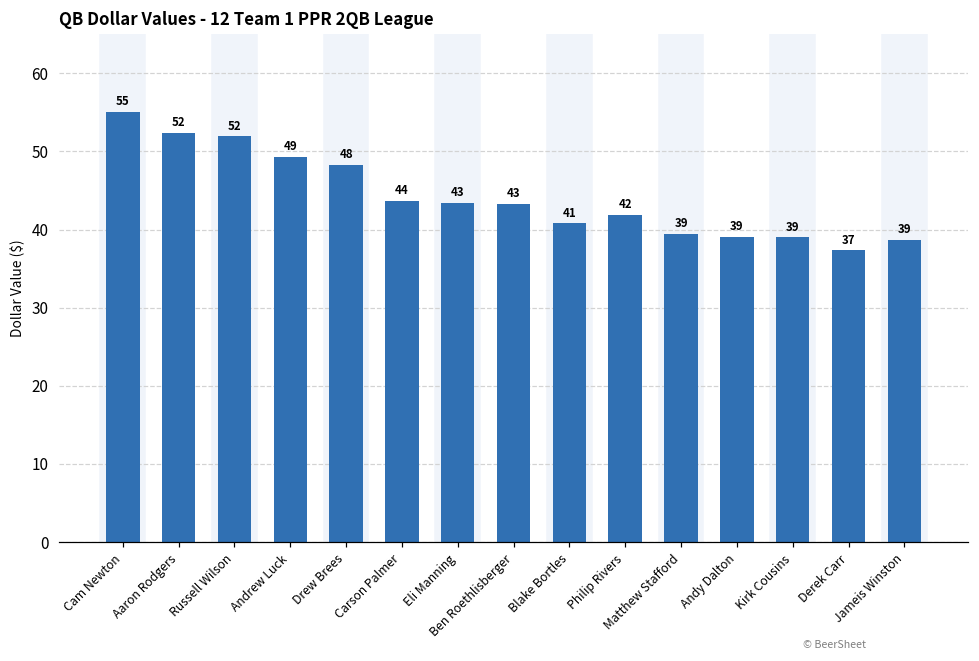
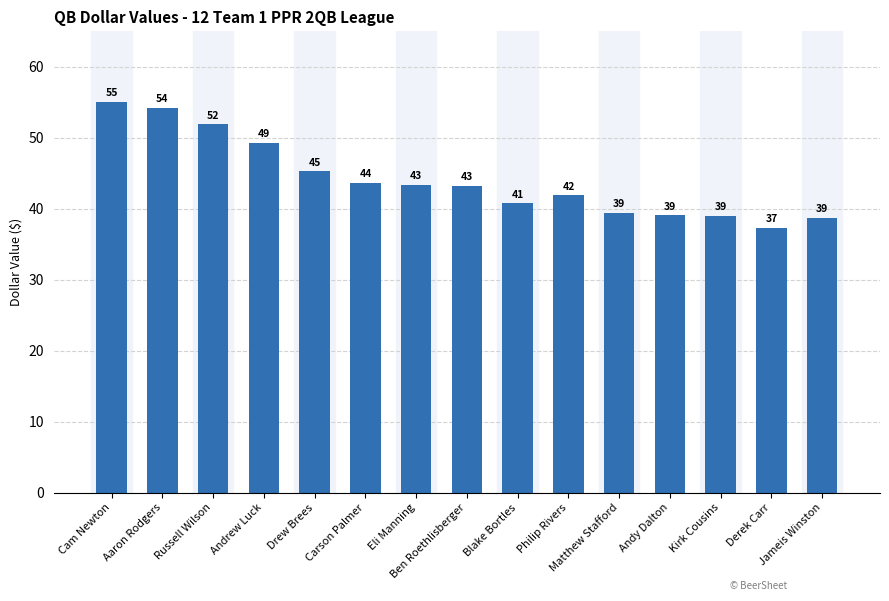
Aaron Rodgers: 52 -> 54
Drew Brees: 48 -> 45
